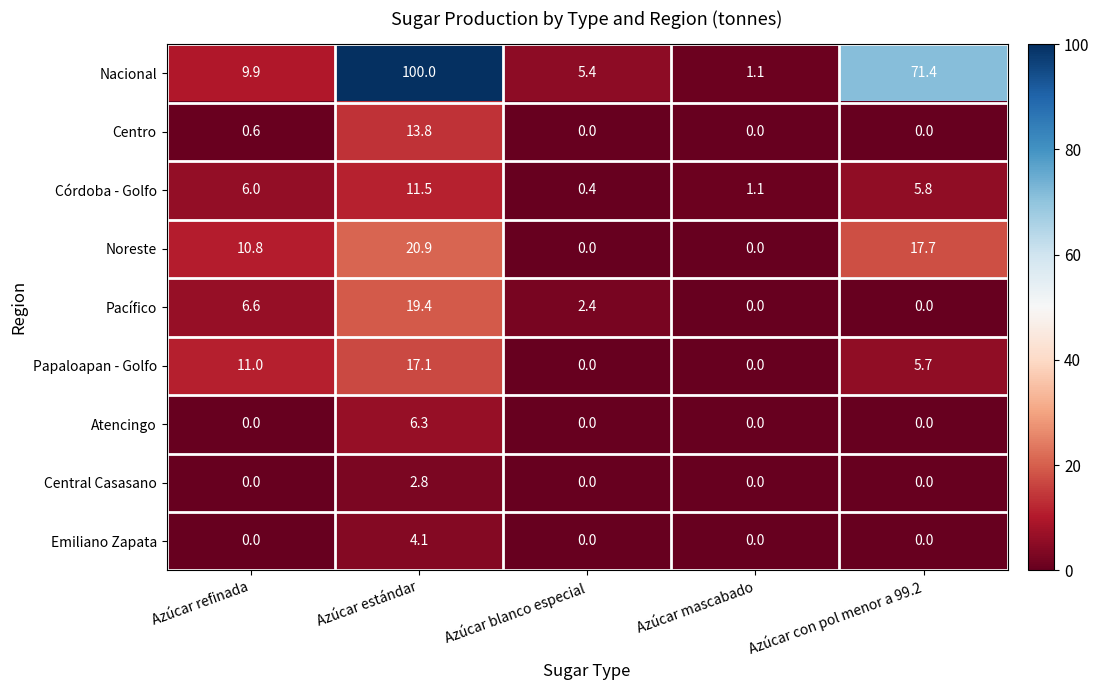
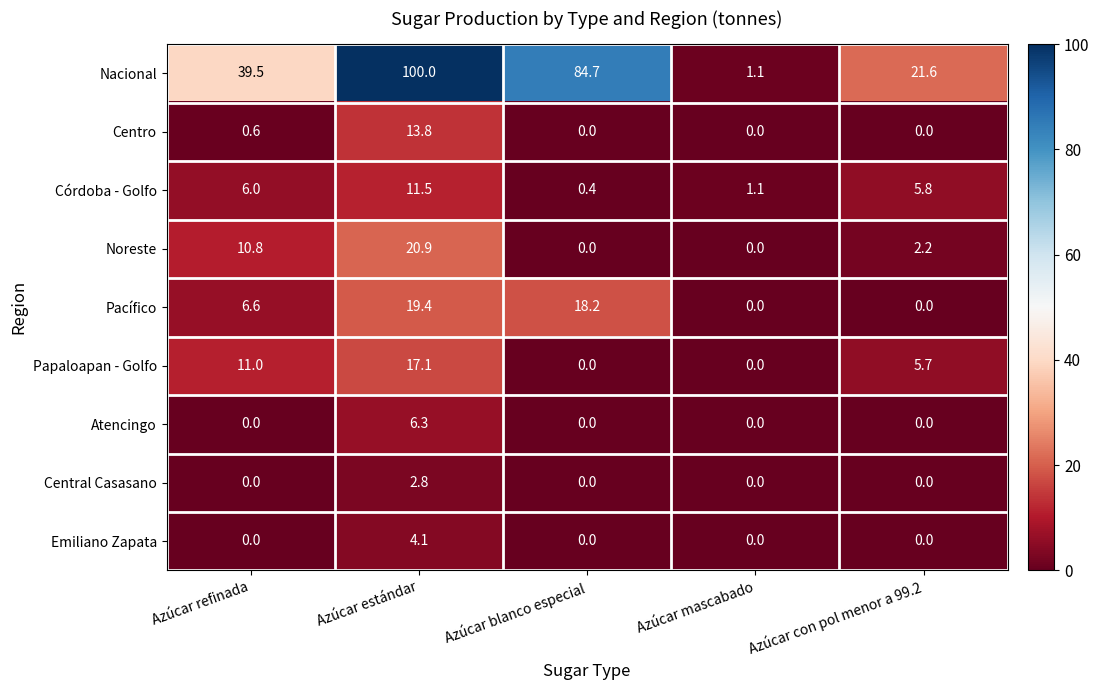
Nacional, Azúcar refinada: 9.9 -> 39.5
Nacional, Azúcar blanco especial: 5.4 -> 84.7
Nacional, Azúcar con pol menor a 99.2: 71.4 -> 21.6
Noreste, Azúcar con pol menor a 99.2: 17.7 -> 2.2
Pacífico, Azúcar blanco especial: 2.4 -> 18.2
